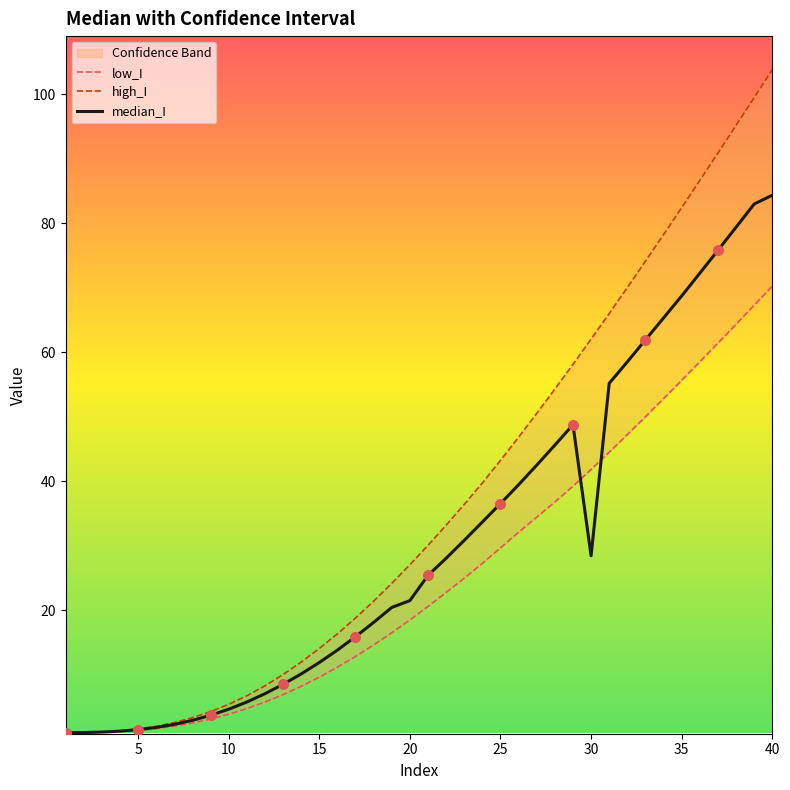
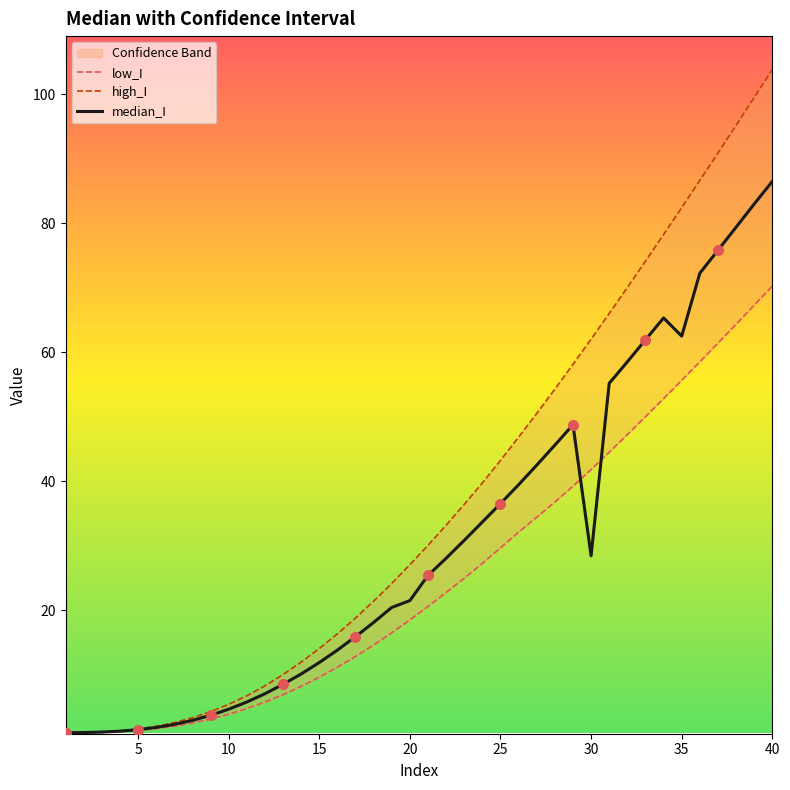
median_I, 35: 69 -> 62
median_I, 40: 84 -> 86
